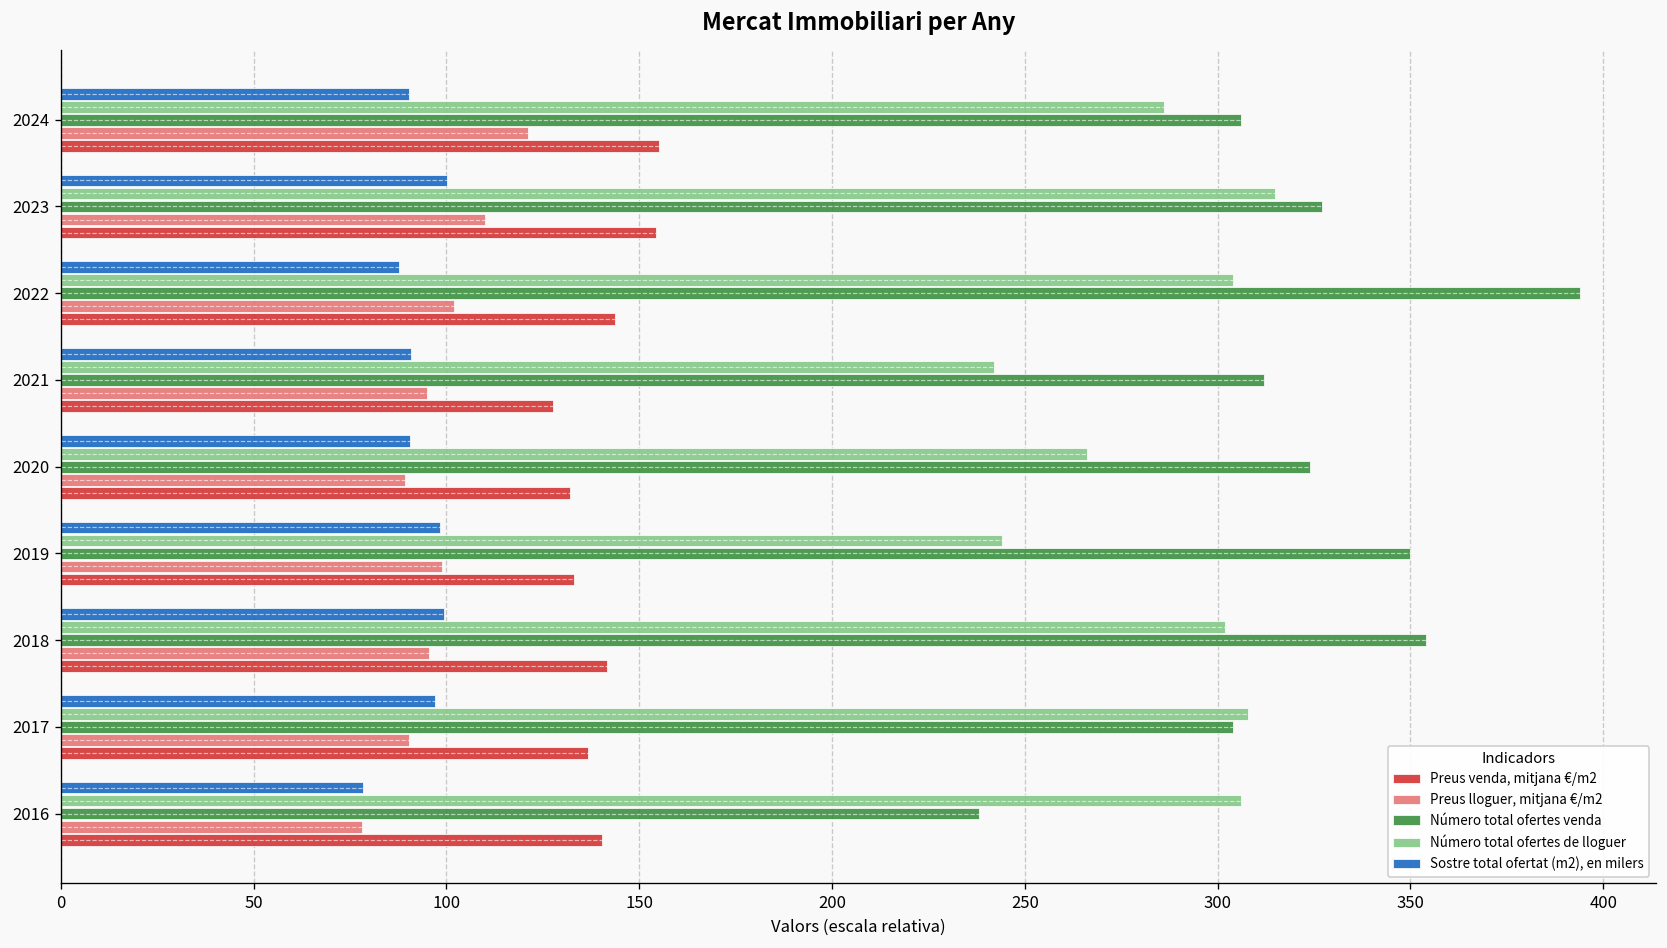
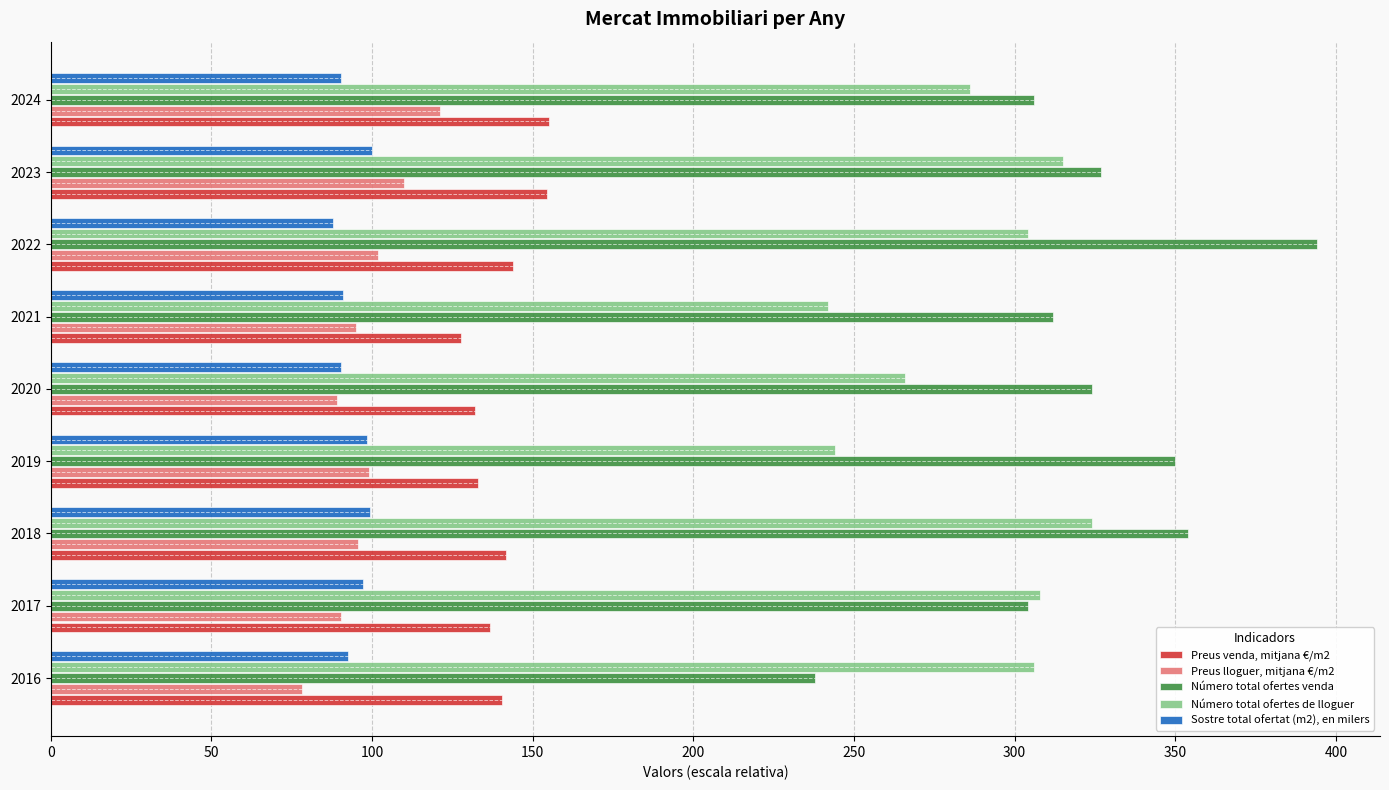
Número total ofertes de lloguer, 2018: 302 -> 324
Sostre total ofertat (m2), en milers, 2016: 78 -> 92
